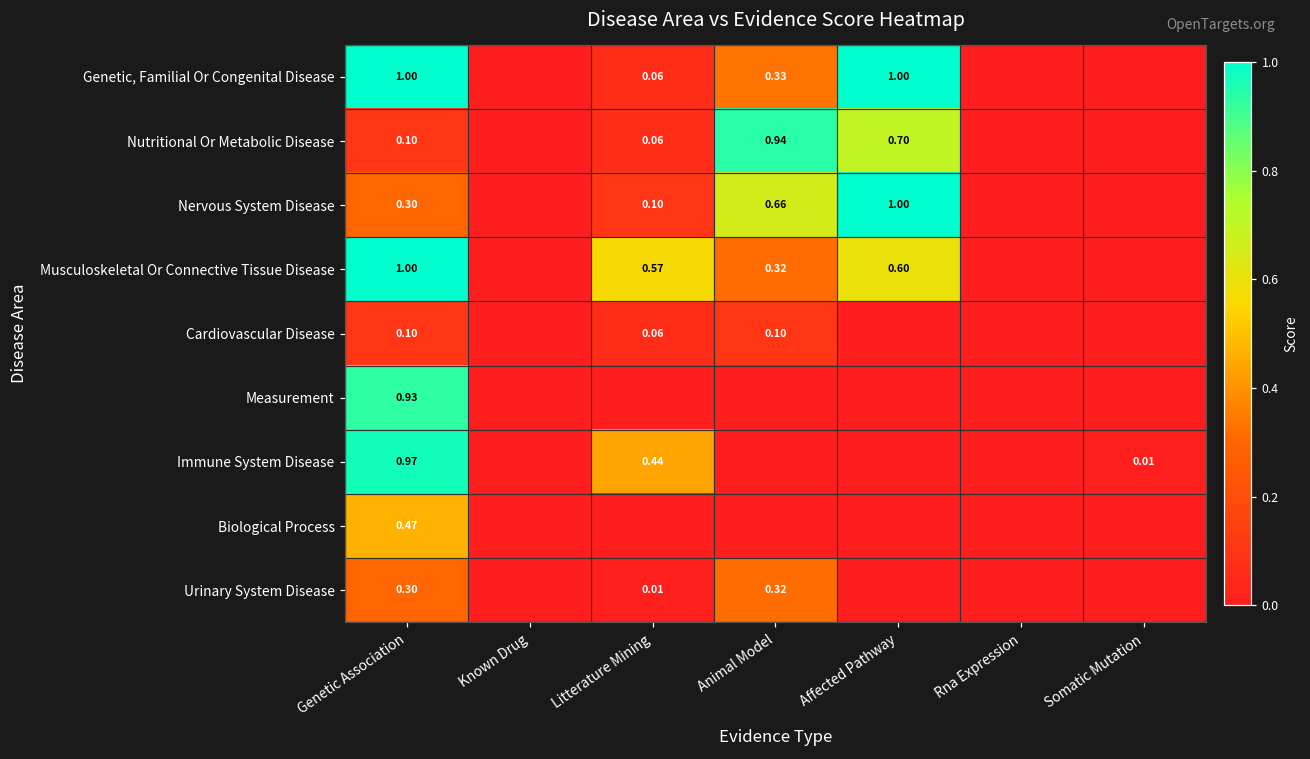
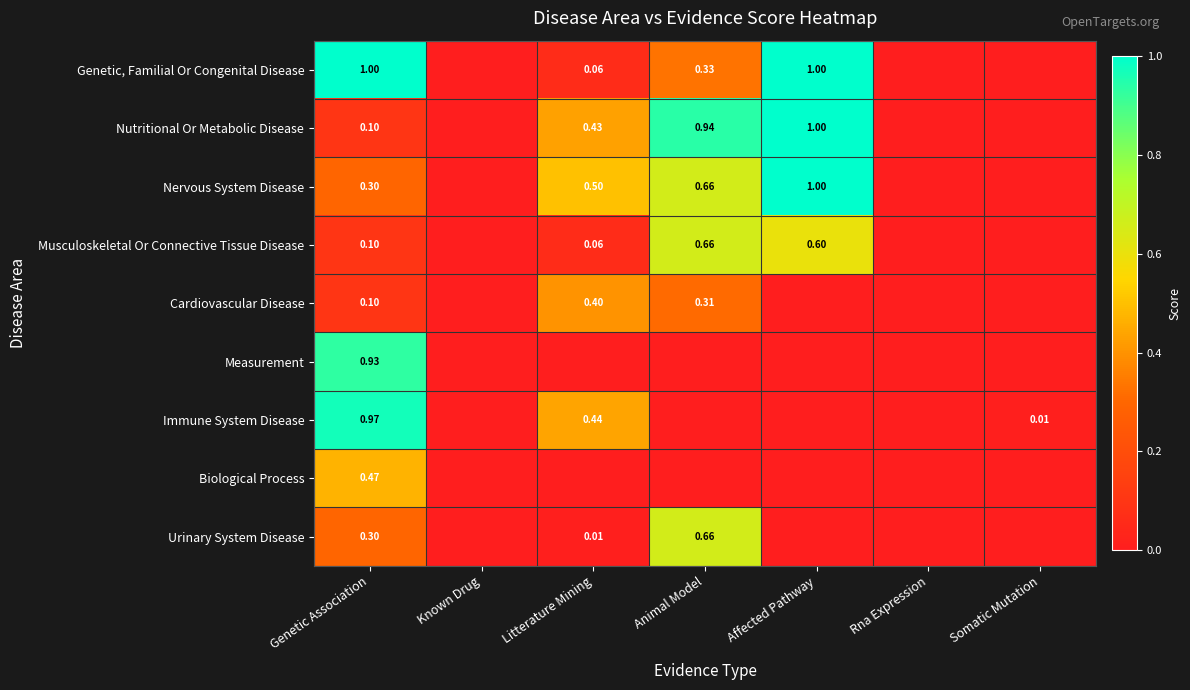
Nutritional Or Metabolic Disease, Litterature Mining: 0.06 -> 0.43
Nutritional Or Metabolic Disease, Affected Pathway: 0.70 -> 1.00
Nervous System Disease, Litterature Mining: 0.10 -> 0.50
Musculoskeletal Or Connective Tissue Disease, Genetic Association: 1.00 -> 0.10
Musculoskeletal Or Connective Tissue Disease, Litterature Mining: 0.57 -> 0.06
Musculoskeletal Or Connective Tissue Disease, Animal Model: 0.32 -> 0.66
Cardiovascular Disease, Litterature Mining: 0.06 -> 0.40
Cardiovascular Disease, Animal Model: 0.10 -> 0.31
Urinary System Disease, Animal Model: 0.32 -> 0.66
